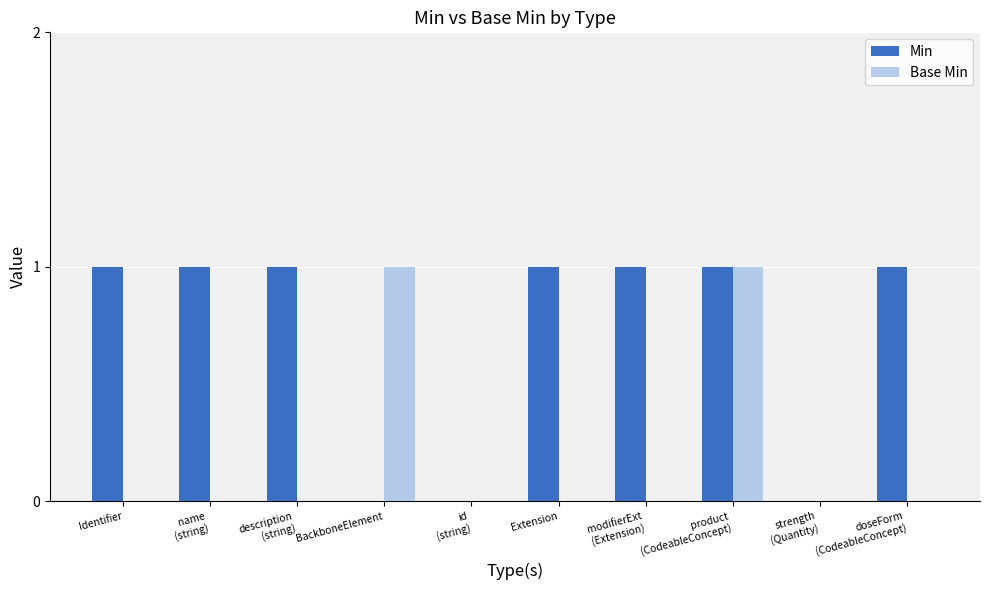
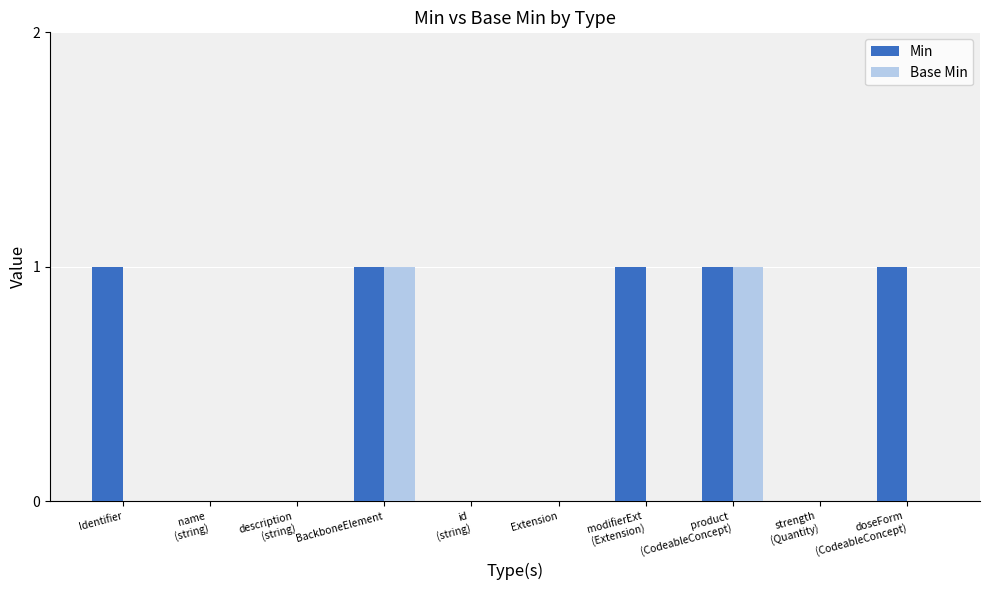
Min, name (string): 1 -> 0
Min, description (string): 1 -> 0
Min, BackboneElement: 0 -> 1
Min, Extension: 1 -> 0
